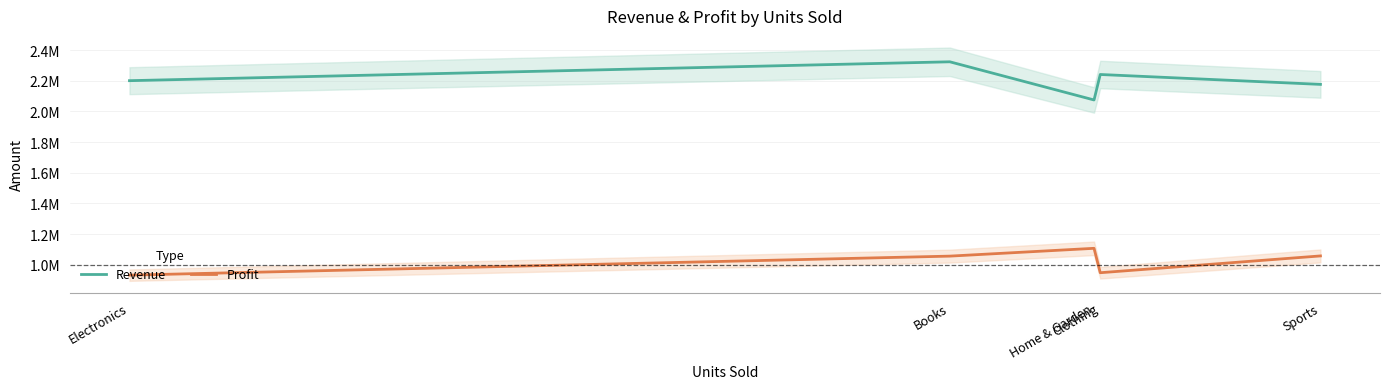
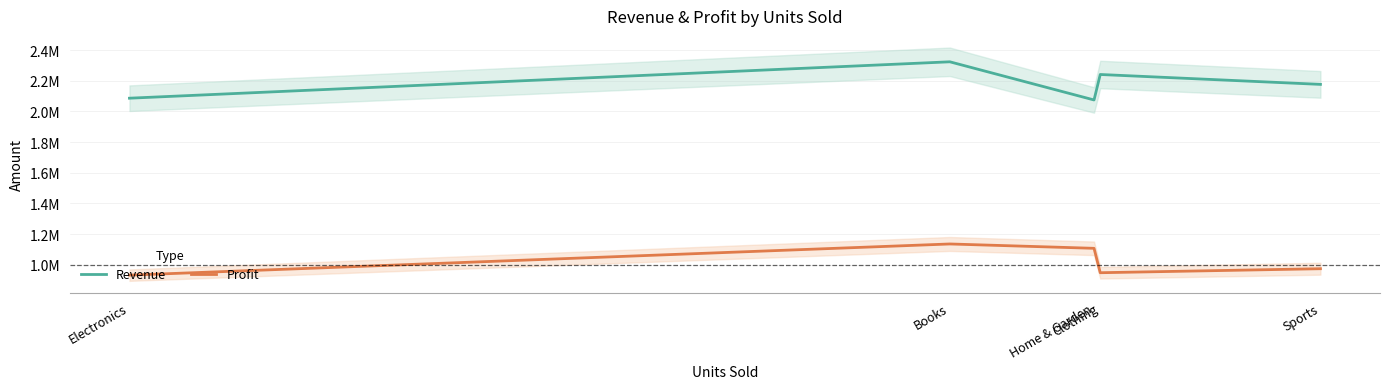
Revenue, Electronics: 2200000 -> 2090000
Profit, Books: 1060000 -> 1140000
Profit, Sports: 1060000 -> 970000
